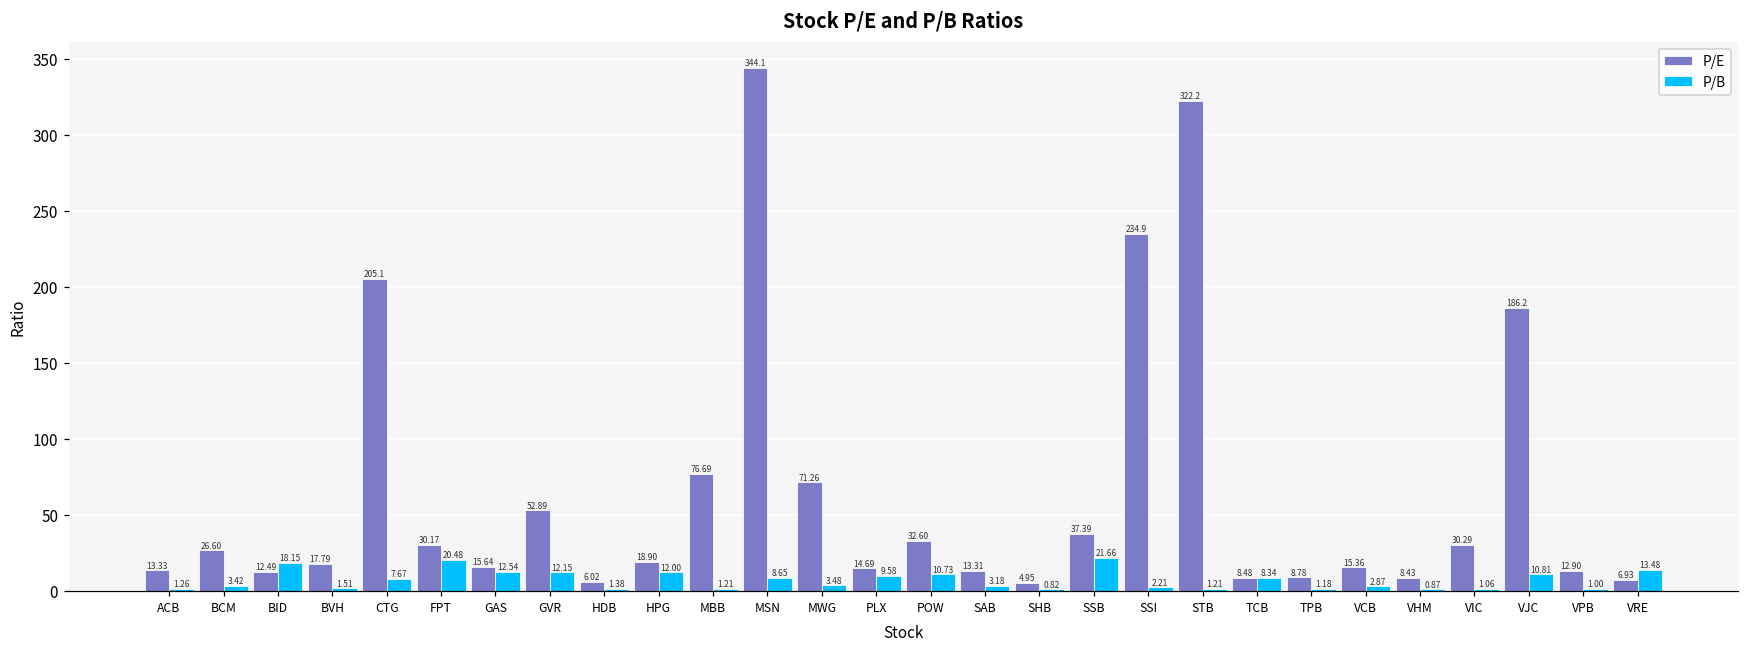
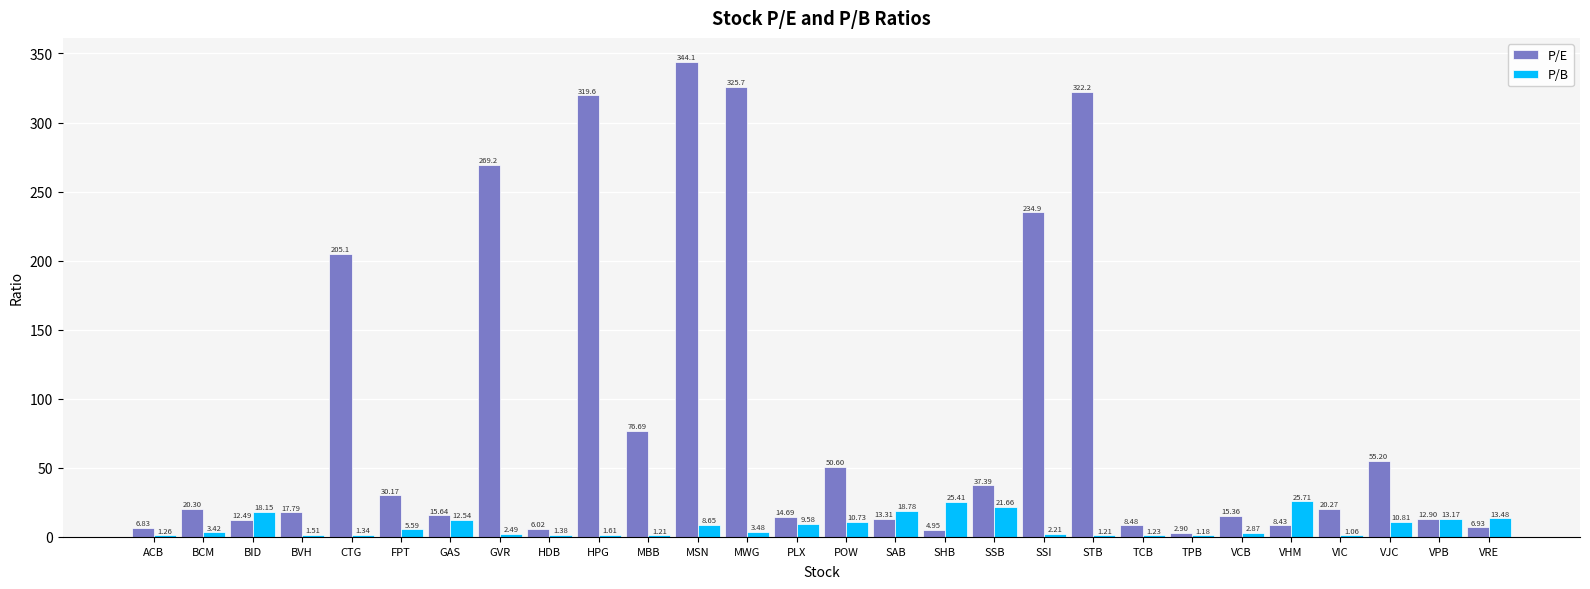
P/E, ACB: 13.33 -> 6.83
P/E, BCM: 26.60 -> 20.30
P/B, CTG: 7.67 -> 1.34
P/B, FPT: 20.48 -> 5.59
P/E, GVR: 52.89 -> 269.2
P/B, GVR: 12.15 -> 2.49
P/E, HPG: 18.90 -> 319.6
P/B, HPG: 12.00 -> 1.61
P/E, MWG: 71.26 -> 325.7
P/E, POW: 32.60 -> 50.60
P/B, SAB: 3.18 -> 18.78
P/B, SHB: 0.82 -> 25.41
P/B, TCB: 8.34 -> 1.23
P/E, TPB: 8.78 -> 2.90
P/B, VHM: 0.87 -> 25.71
P/E, VIC: 30.29 -> 20.27
P/E, VJC: 186.2 -> 55.20
P/B, VPB: 1.00 -> 13.17
